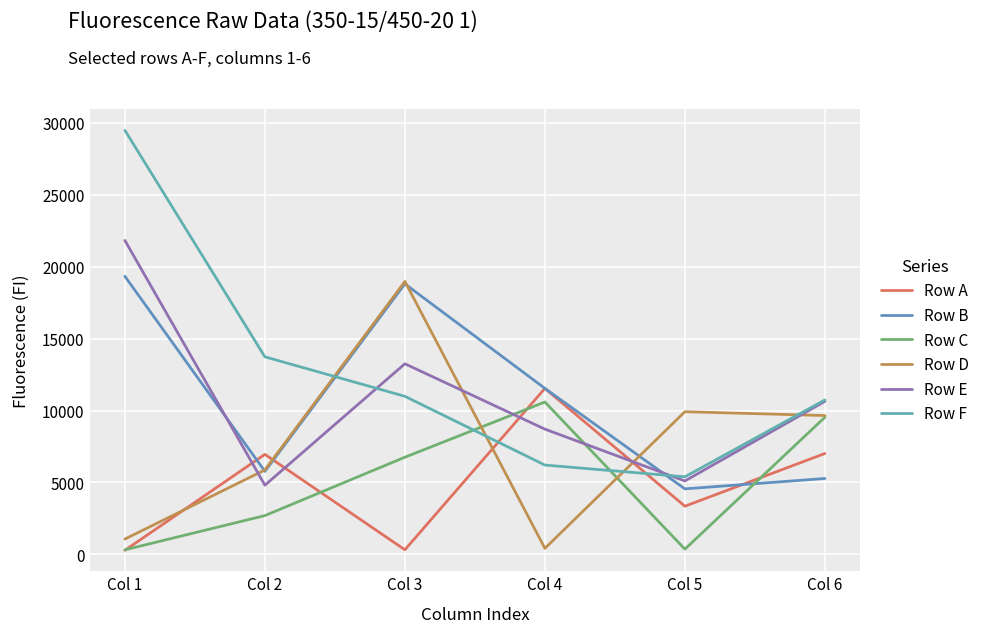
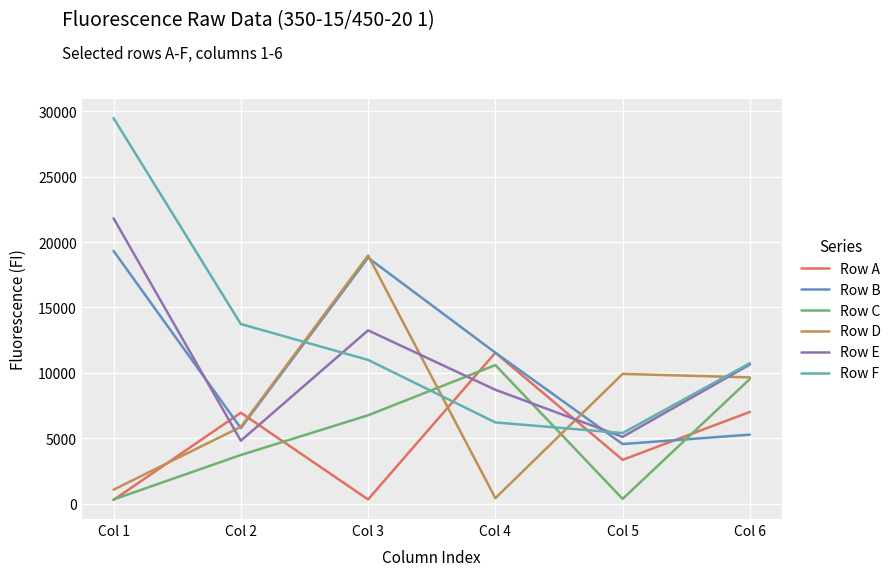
Row C, Col 2: 2700 -> 3700
